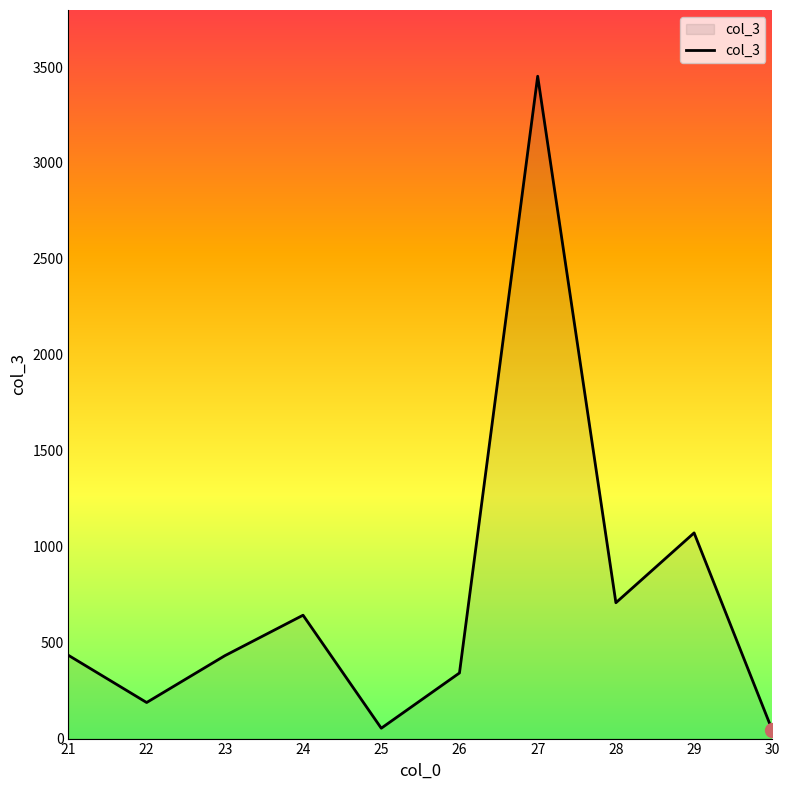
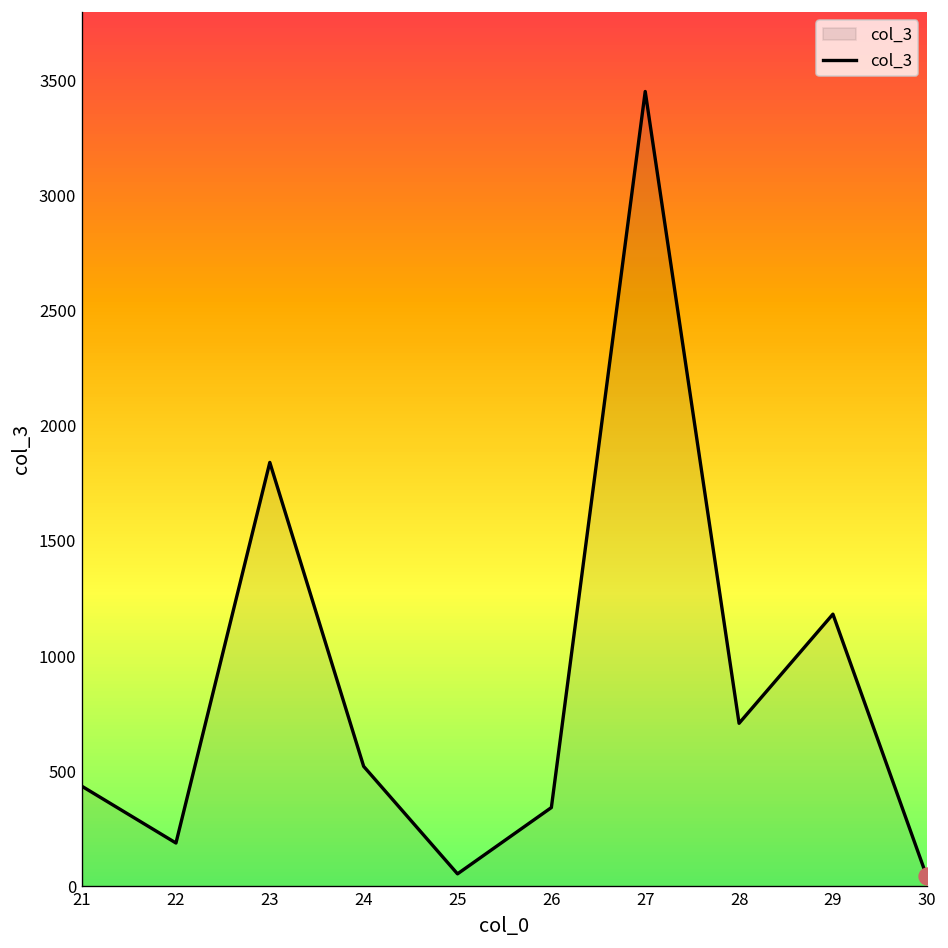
col_3, 23: 430 -> 1840
col_3, 24: 640 -> 520
col_3, 29: 1070 -> 1180
